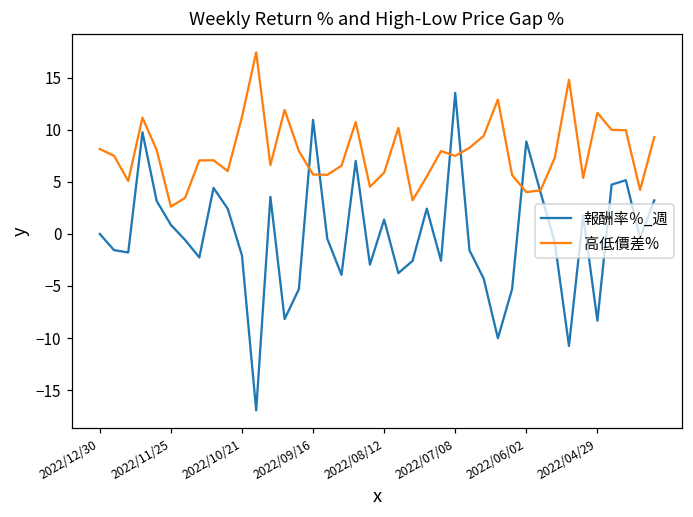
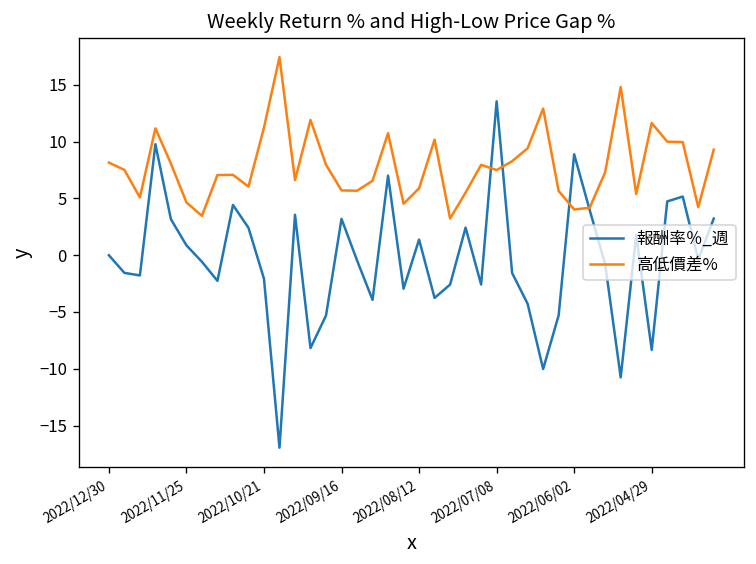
高低價差%, 2022/11/25: 3 -> 5
報酬率％_週, 2022/09/16: 11 -> 3
